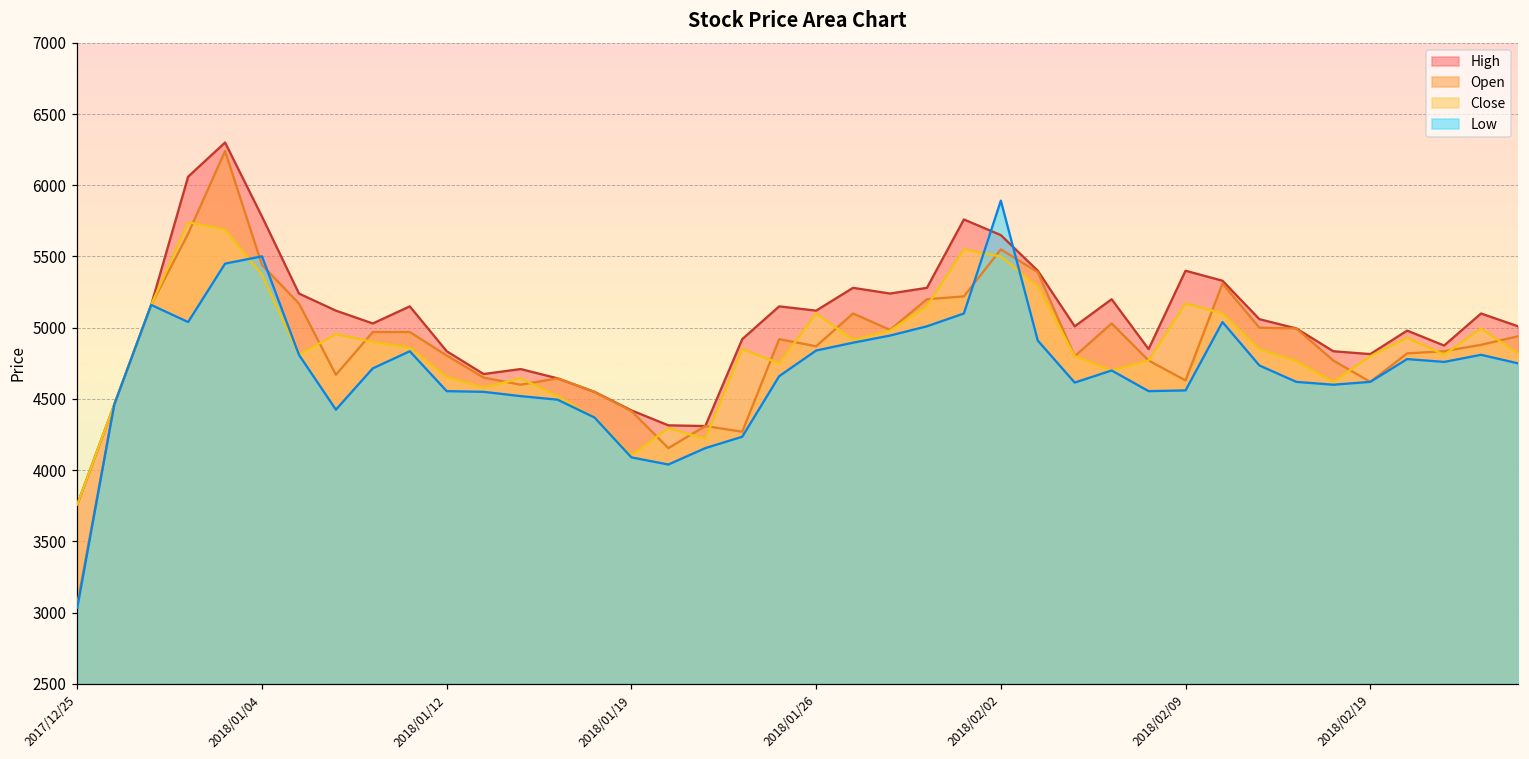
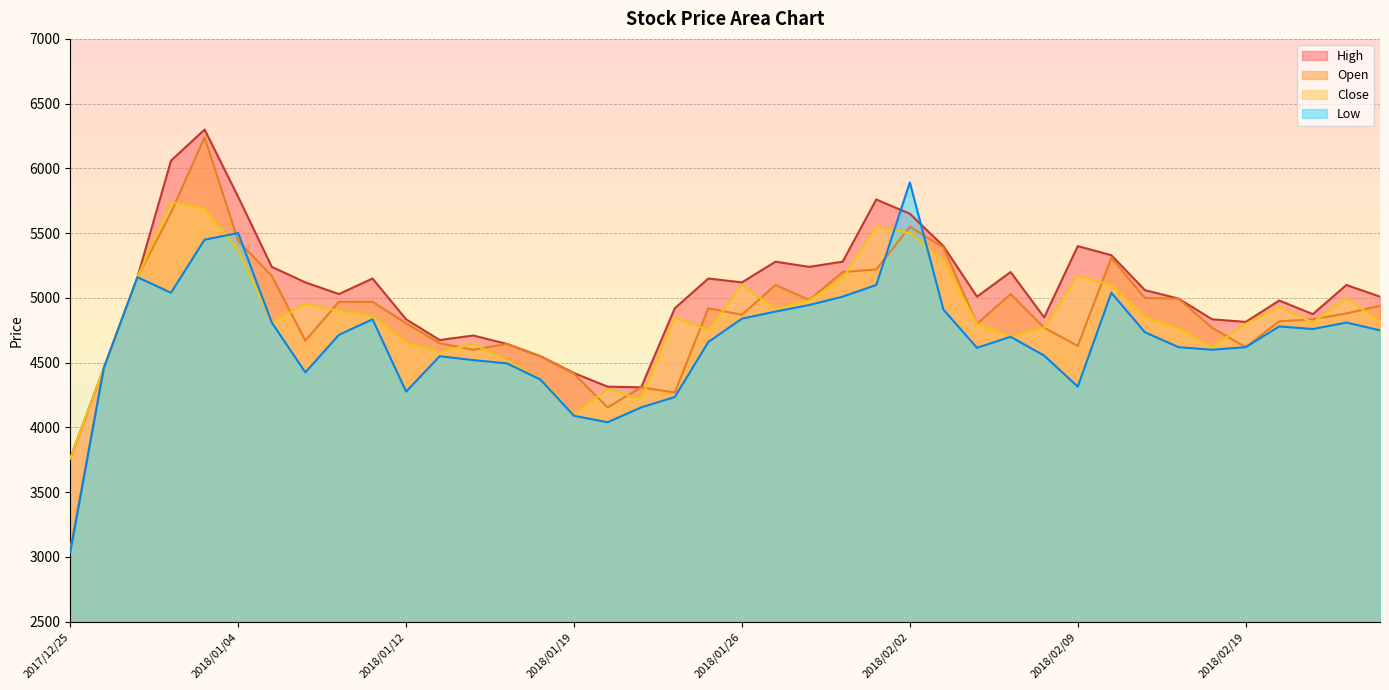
Low, 2018/01/12: 4560 -> 4280
Low, 2018/02/09: 4560 -> 4320
